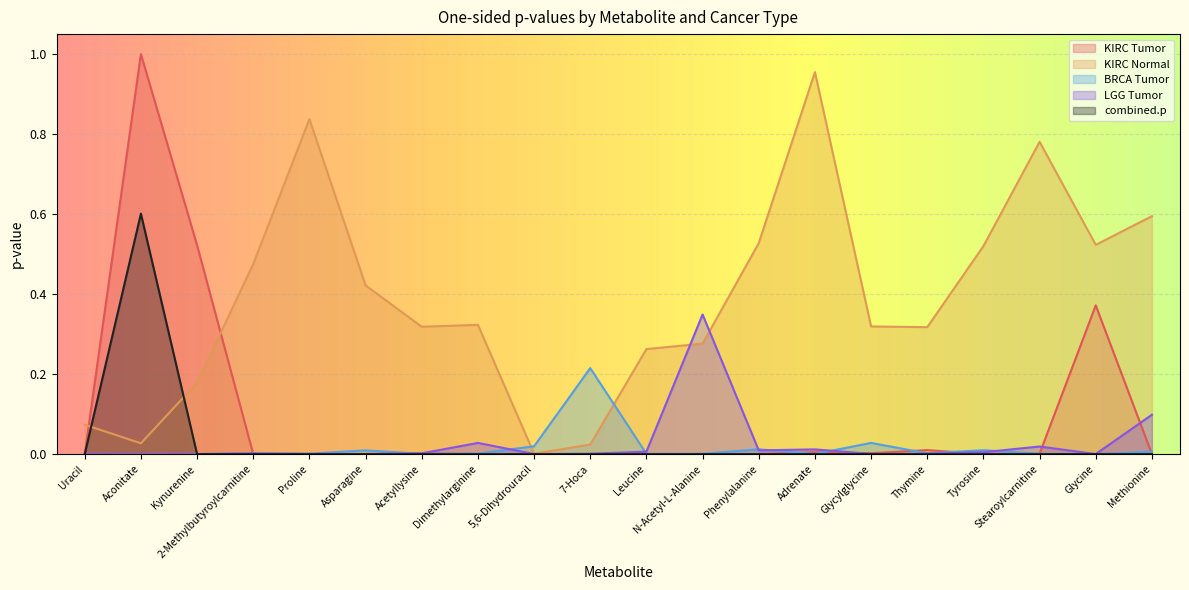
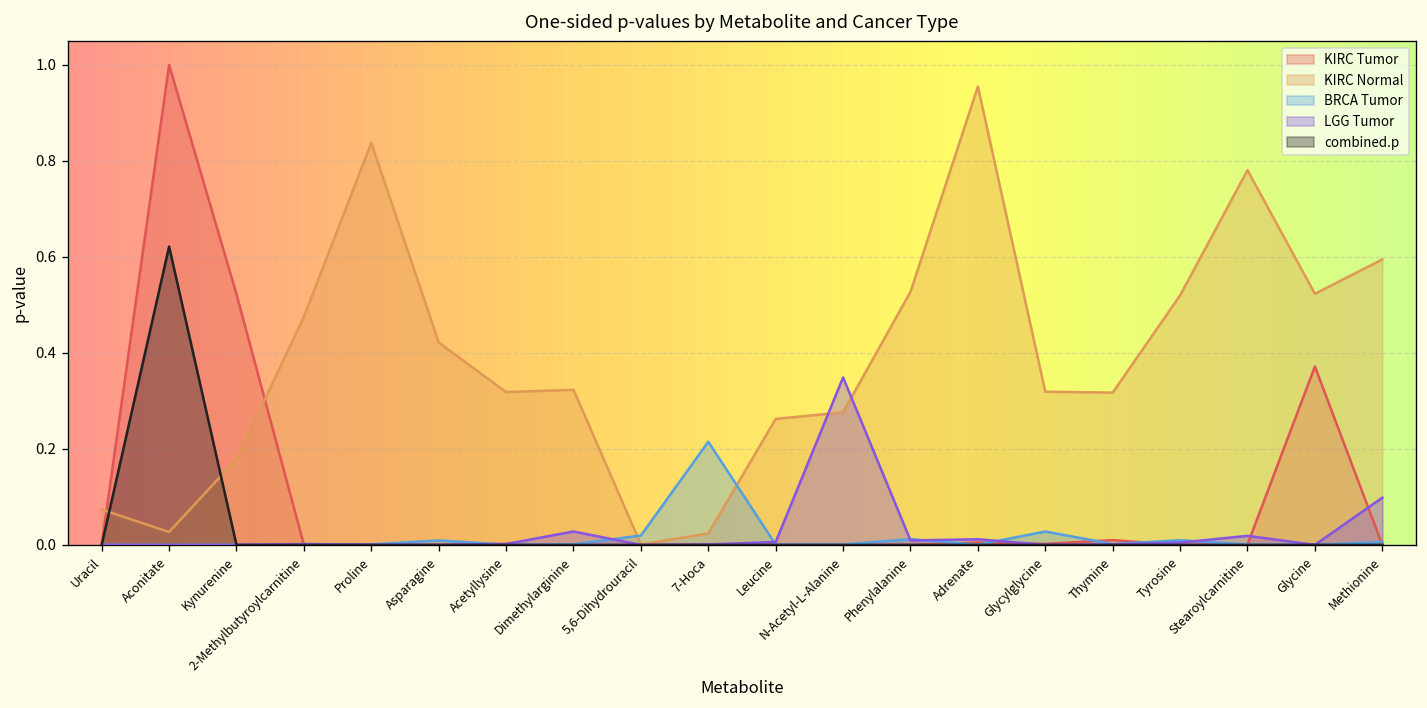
combined.p, Aconitate: 0.60 -> 0.62
